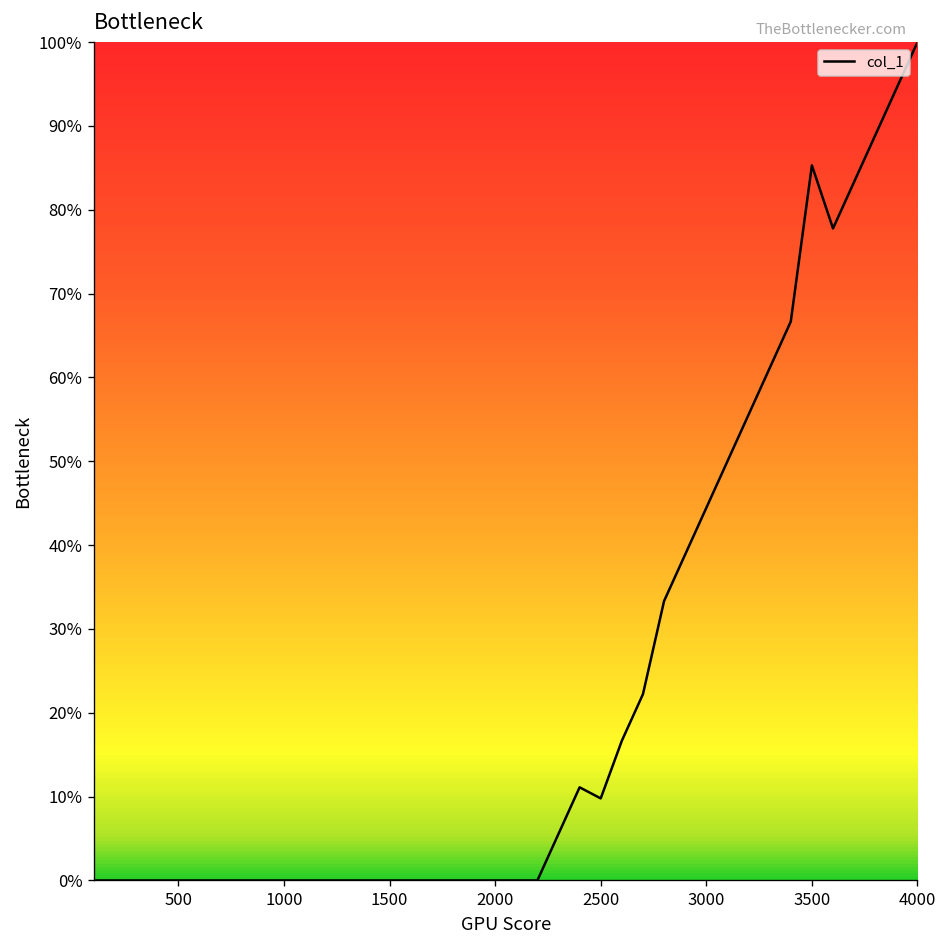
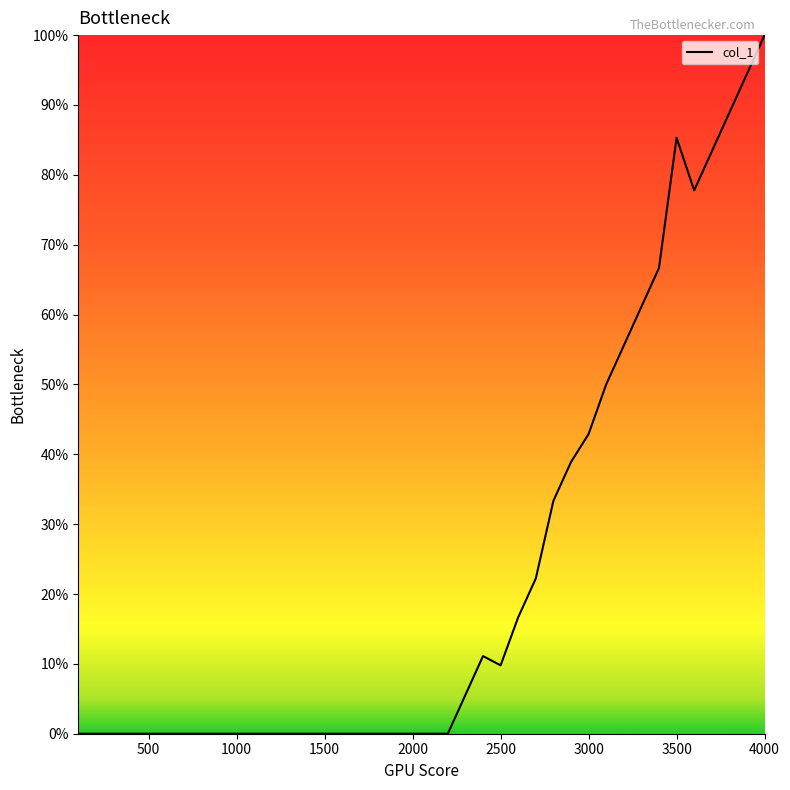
3000: 44% -> 43%
